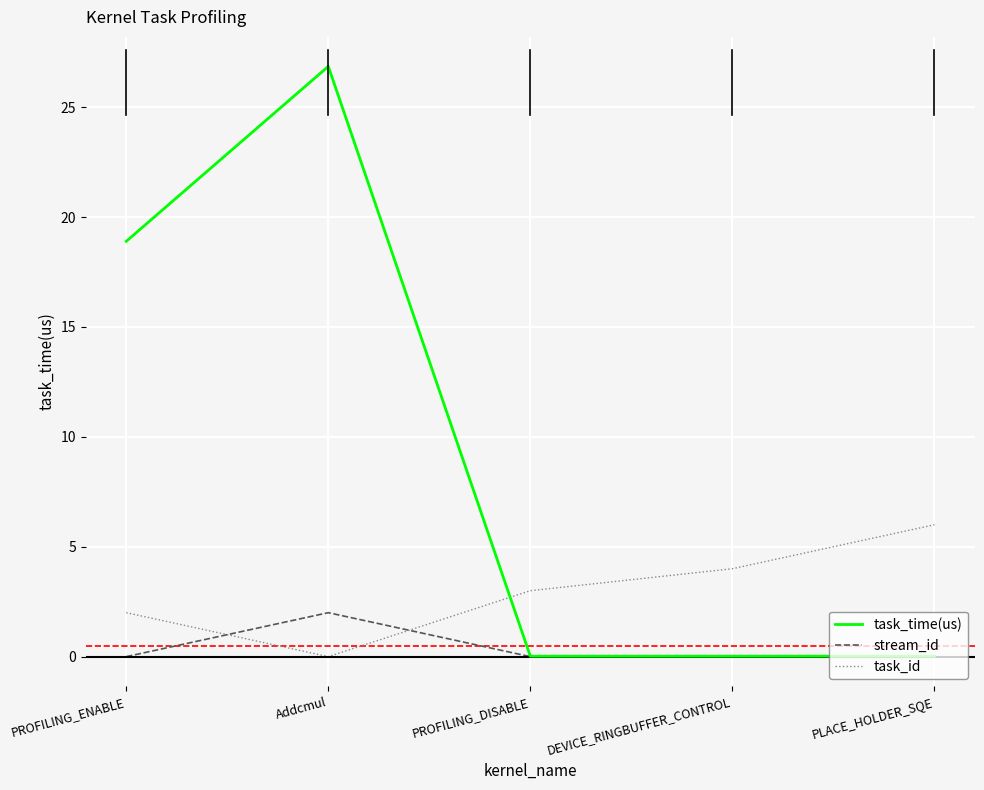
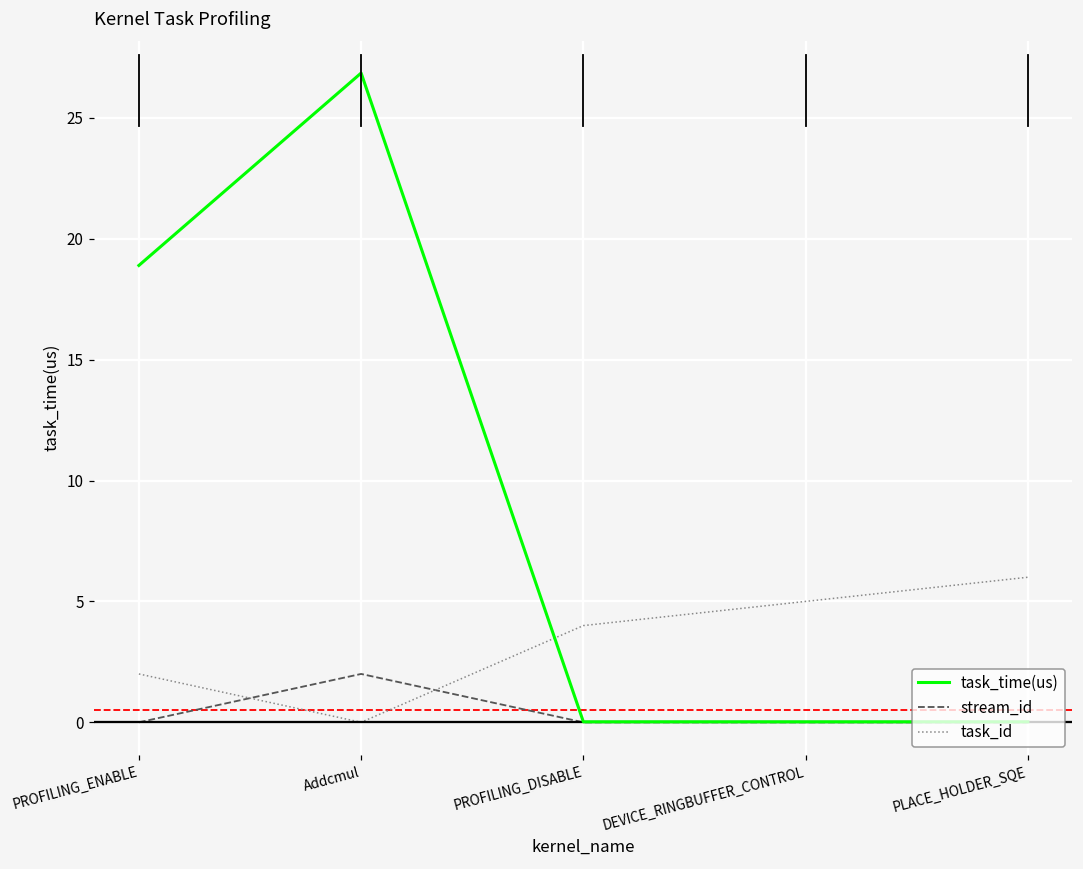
task_id, PROFILING_DISABLE: 3 -> 4
task_id, DEVICE_RINGBUFFER_CONTROL: 4 -> 5
